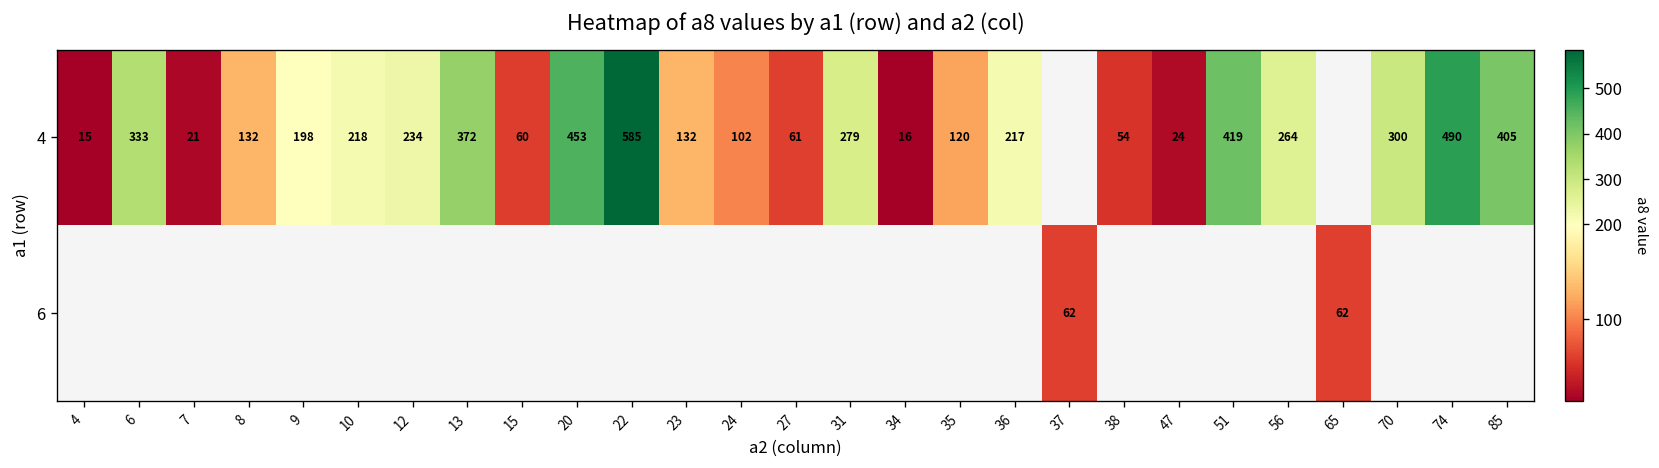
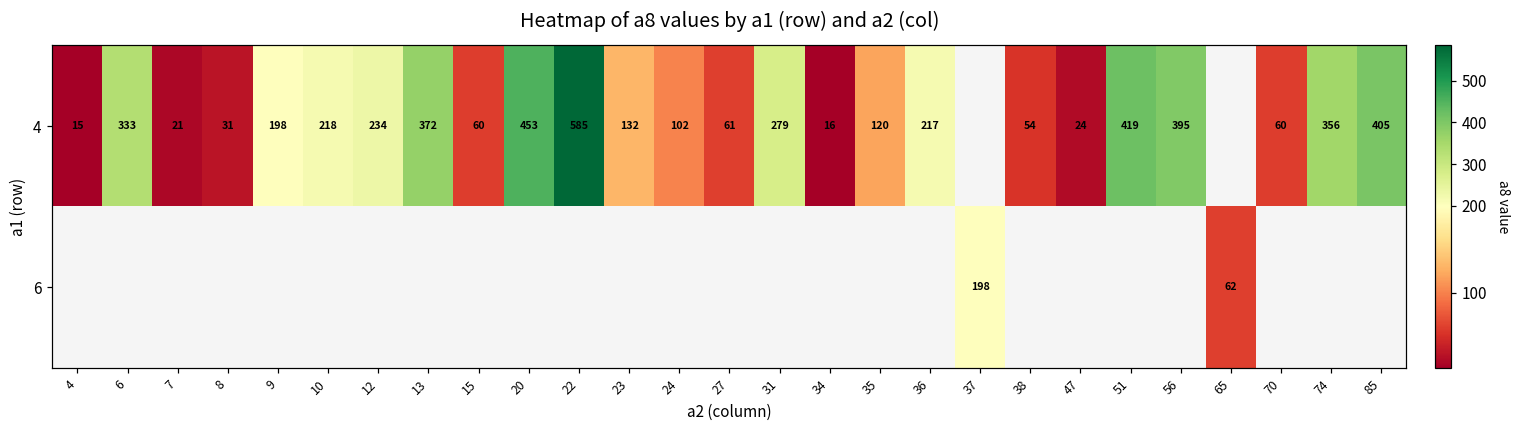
4, 8: 132 -> 31
4, 56: 264 -> 395
4, 70: 300 -> 60
4, 74: 490 -> 356
6, 37: 62 -> 198
